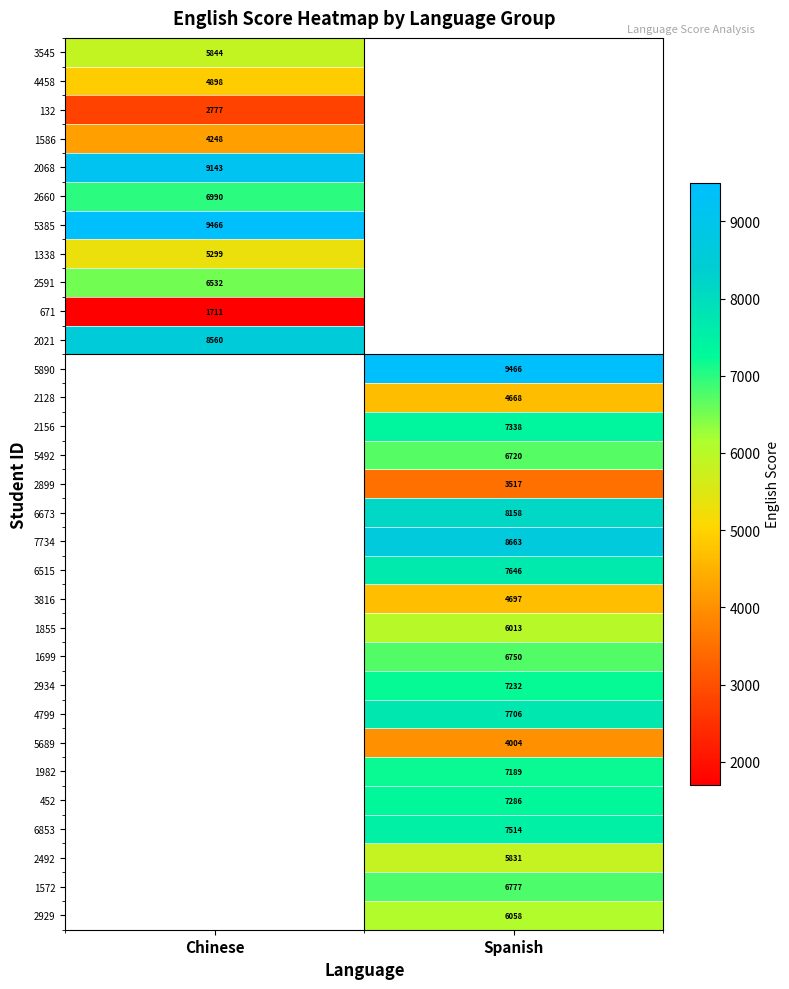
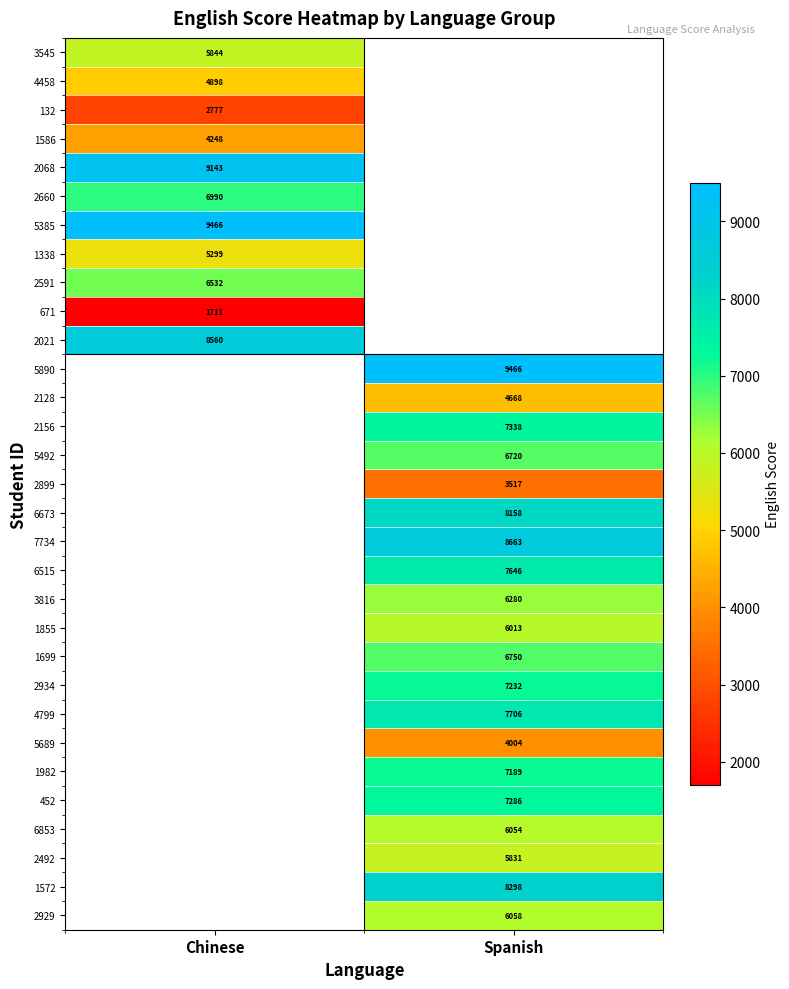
3816, Spanish: 4697 -> 6280
6853, Spanish: 7514 -> 6054
1572, Spanish: 6777 -> 8298
